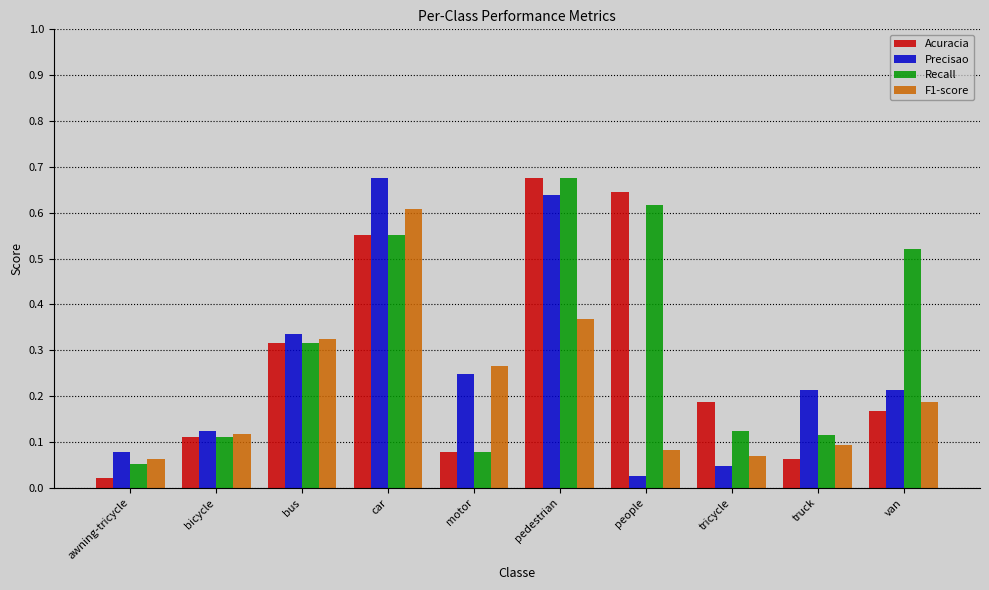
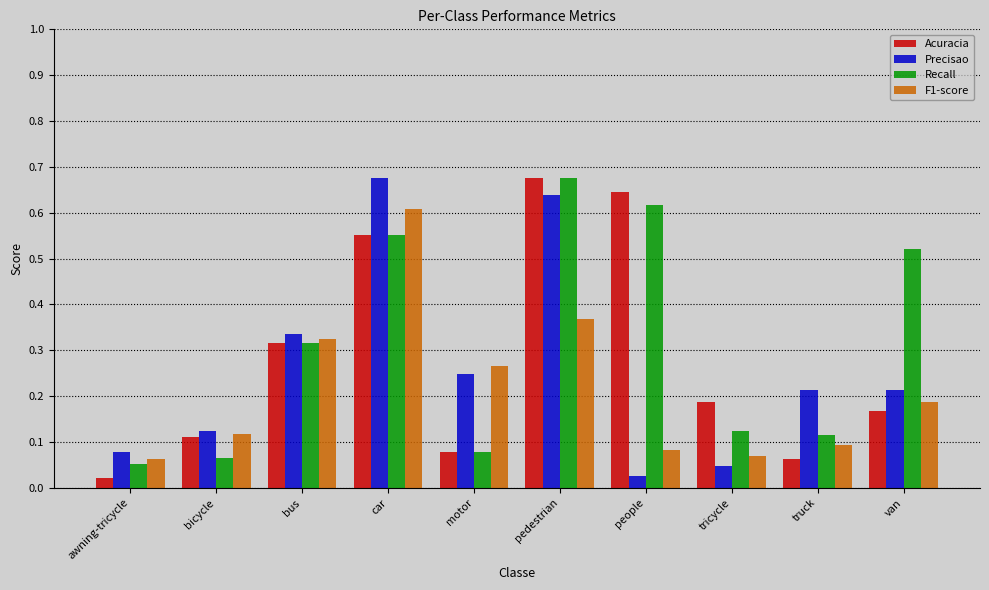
Recall, bicycle: 0.11 -> 0.07
